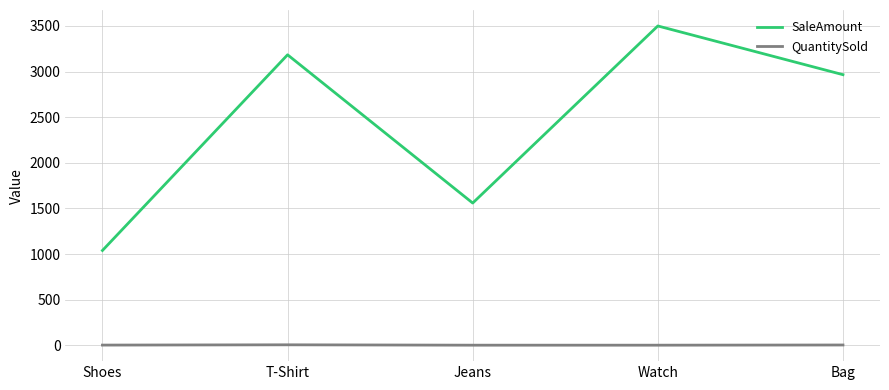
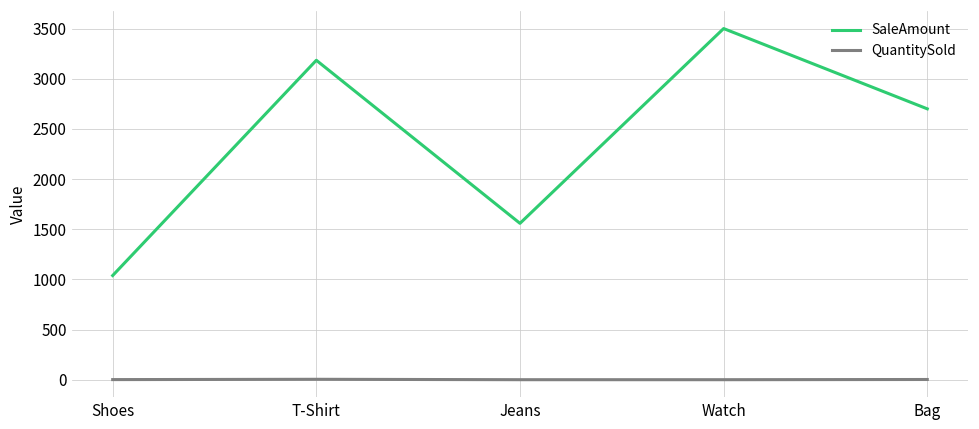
SaleAmount, Bag: 3000 -> 2700
